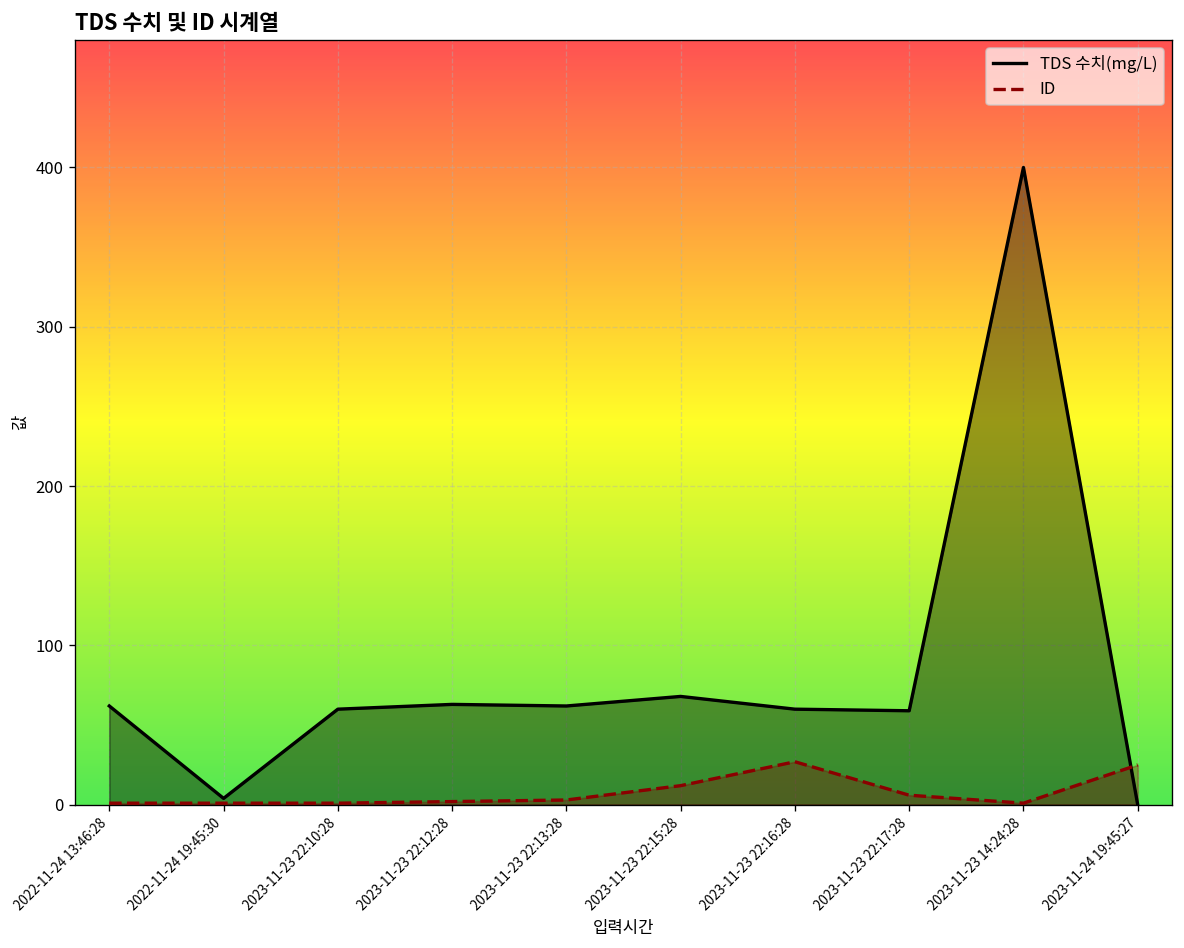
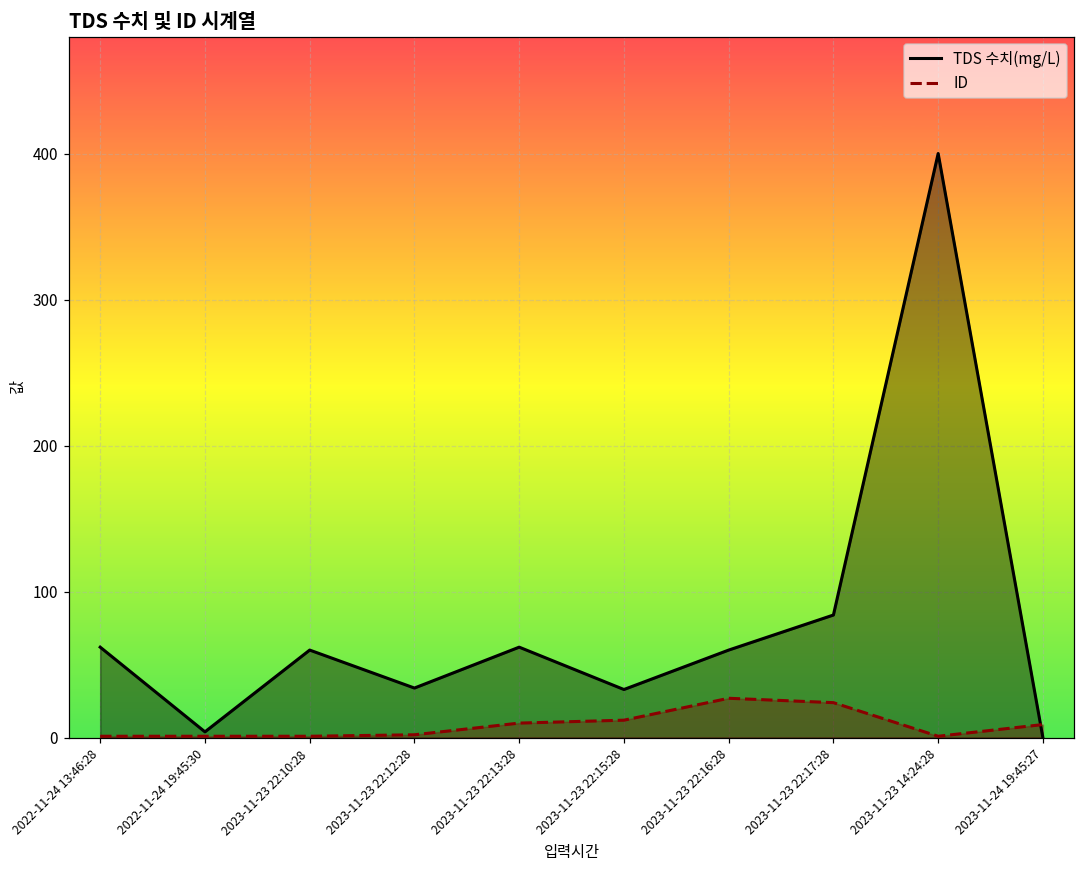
TDS 수치(mg/L), 2023-11-23 22:12:28: 63 -> 34
ID, 2023-11-23 22:13:28: 3 -> 10
TDS 수치(mg/L), 2023-11-23 22:15:28: 68 -> 33
TDS 수치(mg/L), 2023-11-23 22:17:28: 59 -> 84
ID, 2023-11-23 22:17:28: 6 -> 24
ID, 2023-11-24 19:45:27: 25 -> 9
